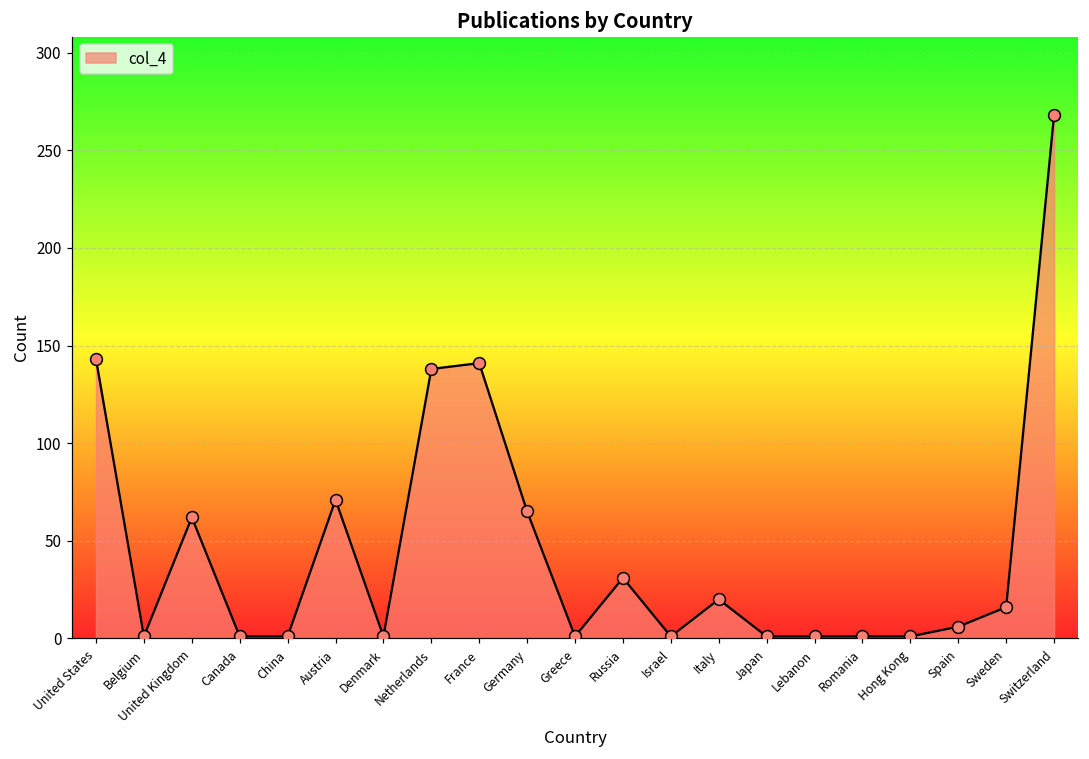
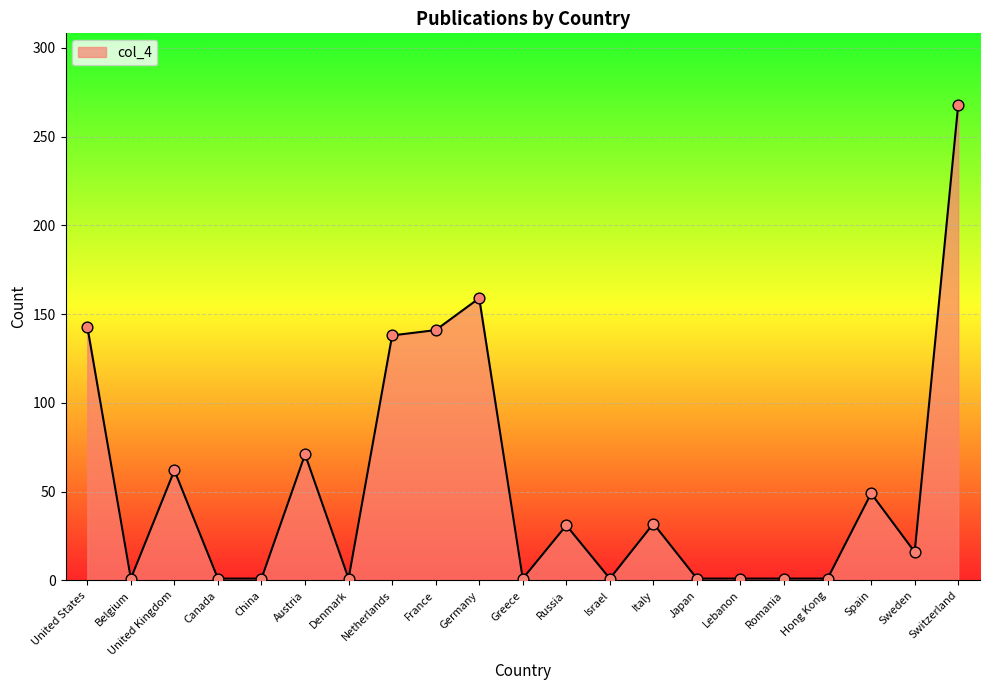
Germany: 65 -> 159
Italy: 20 -> 32
Spain: 6 -> 49
